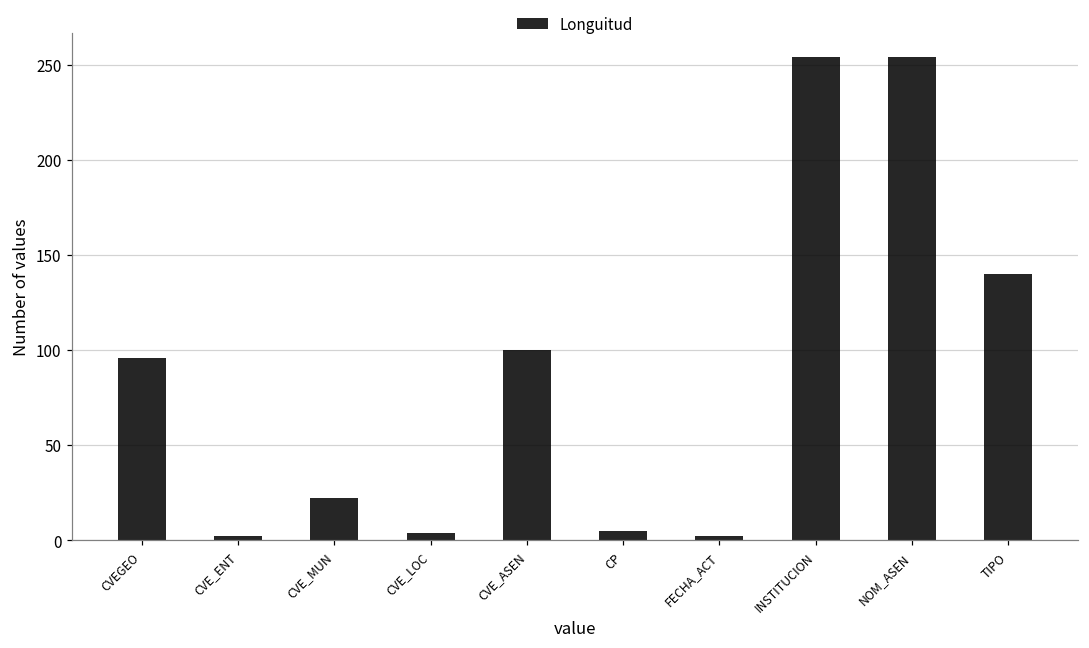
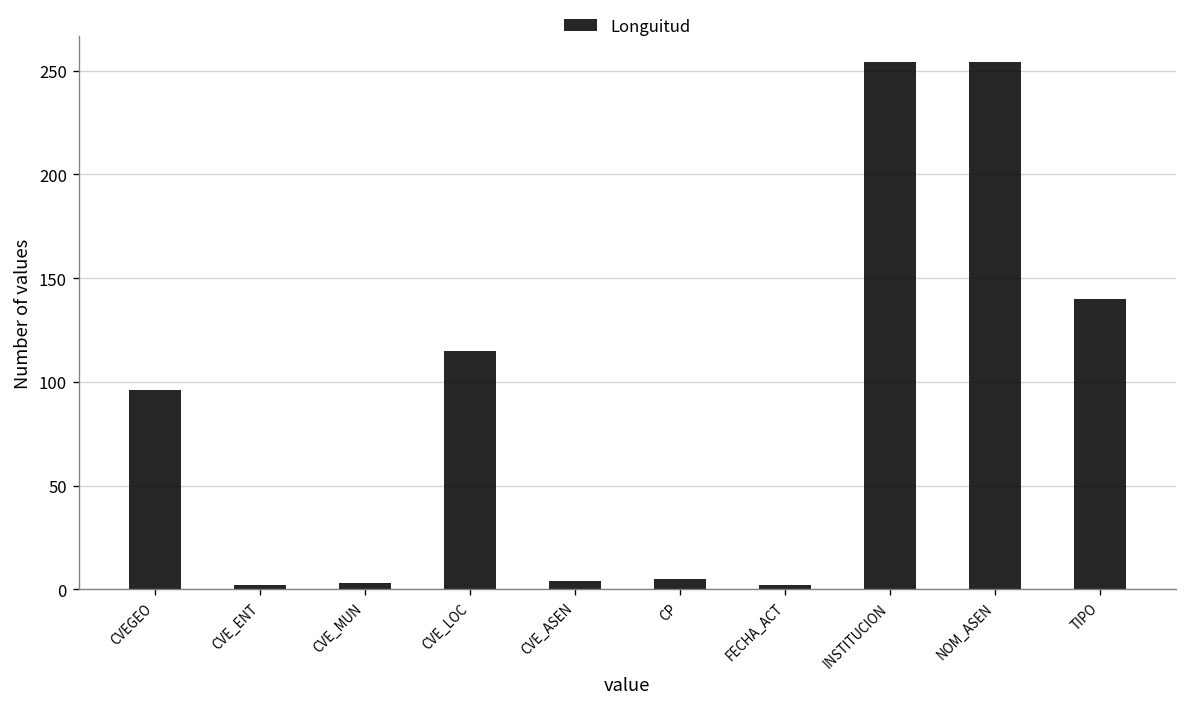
CVE_MUN: 22 -> 3
CVE_LOC: 4 -> 115
CVE_ASEN: 100 -> 4
